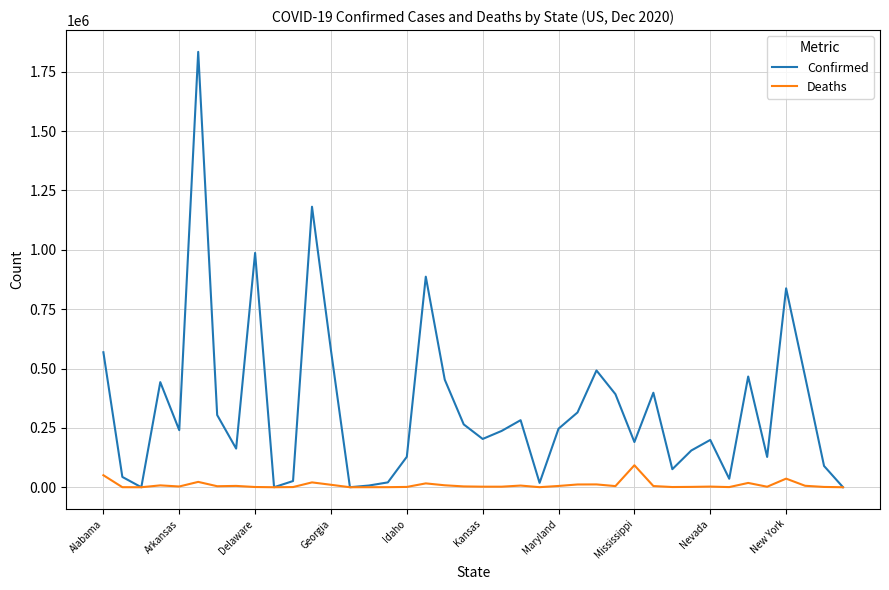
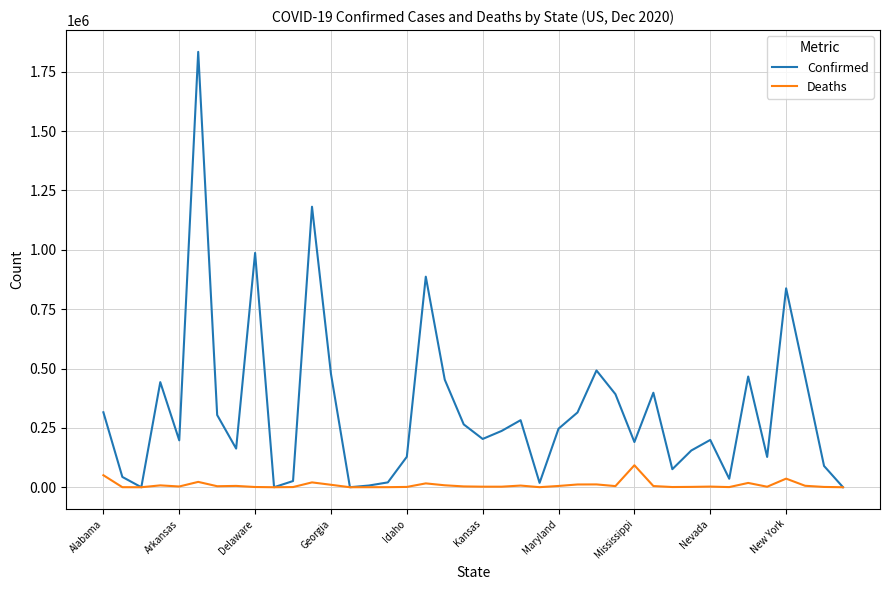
Confirmed, Alabama: 570000 -> 320000
Confirmed, Arkansas: 240000 -> 200000
Confirmed, Georgia: 580000 -> 480000
